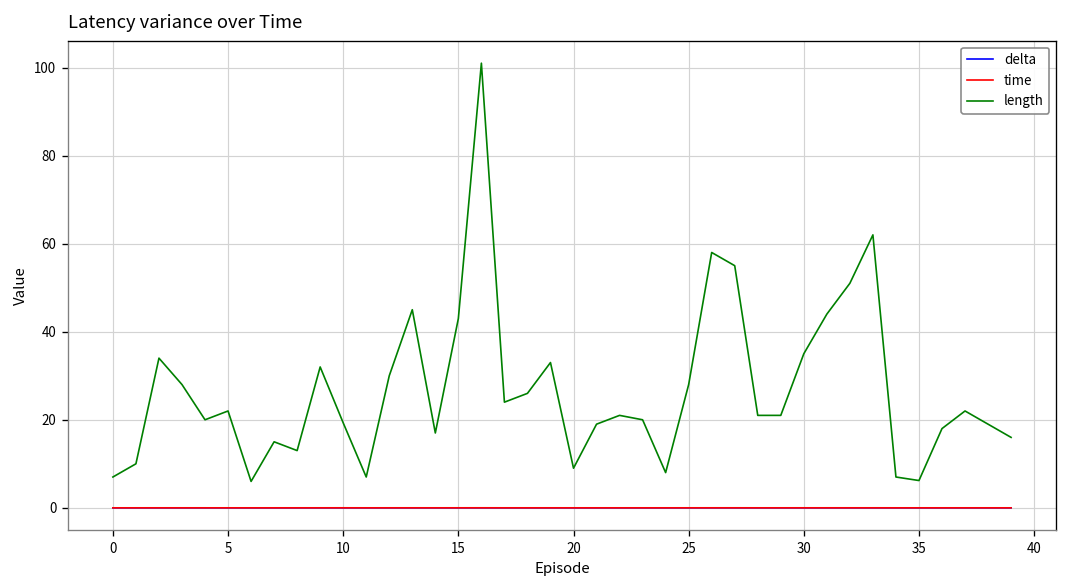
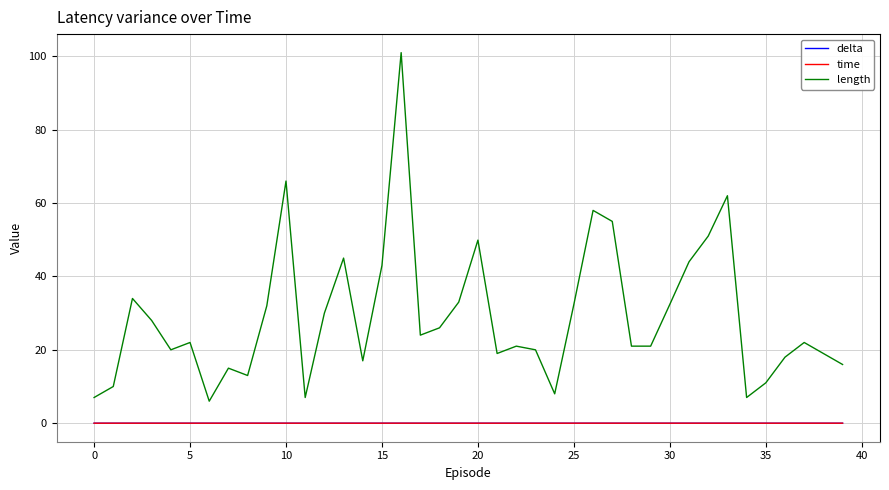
length, 10: 19 -> 66
length, 20: 9 -> 50
length, 25: 28 -> 32
length, 30: 35 -> 32
length, 35: 6 -> 11
